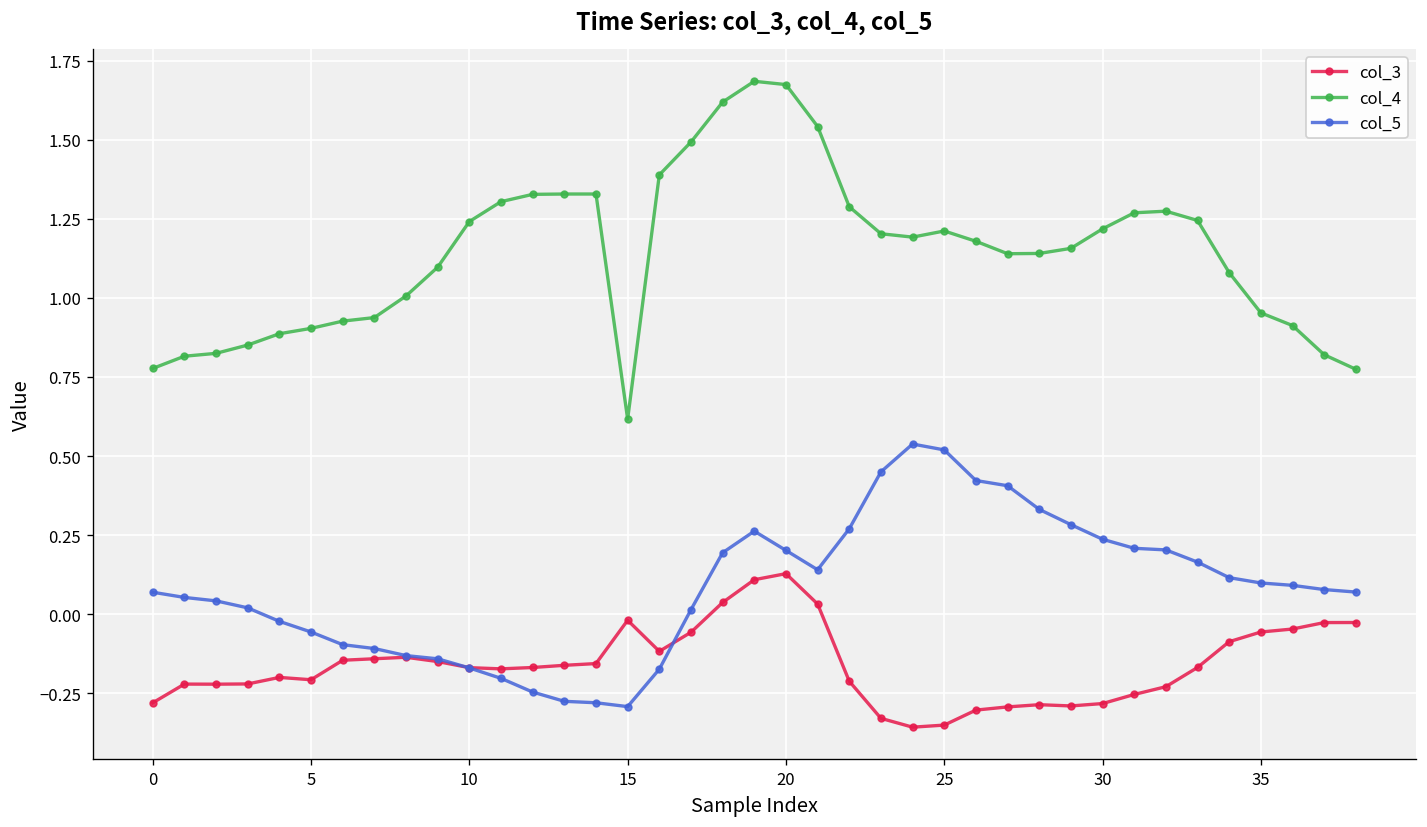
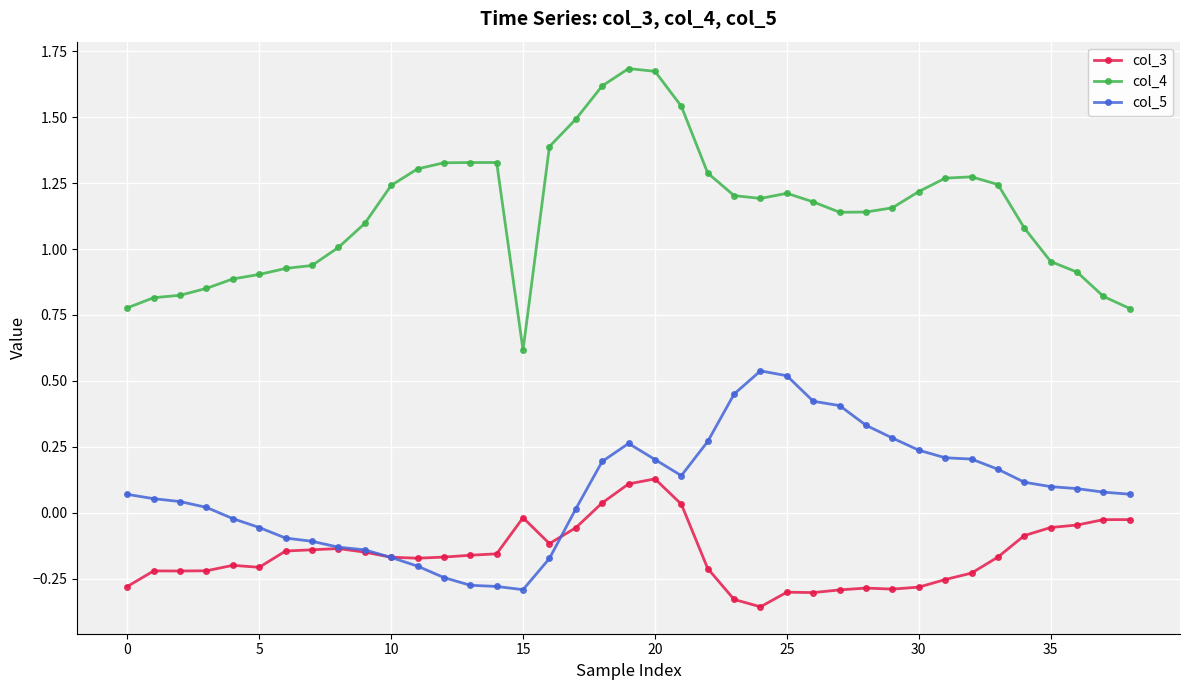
col_3, 25: -0.35 -> -0.30
